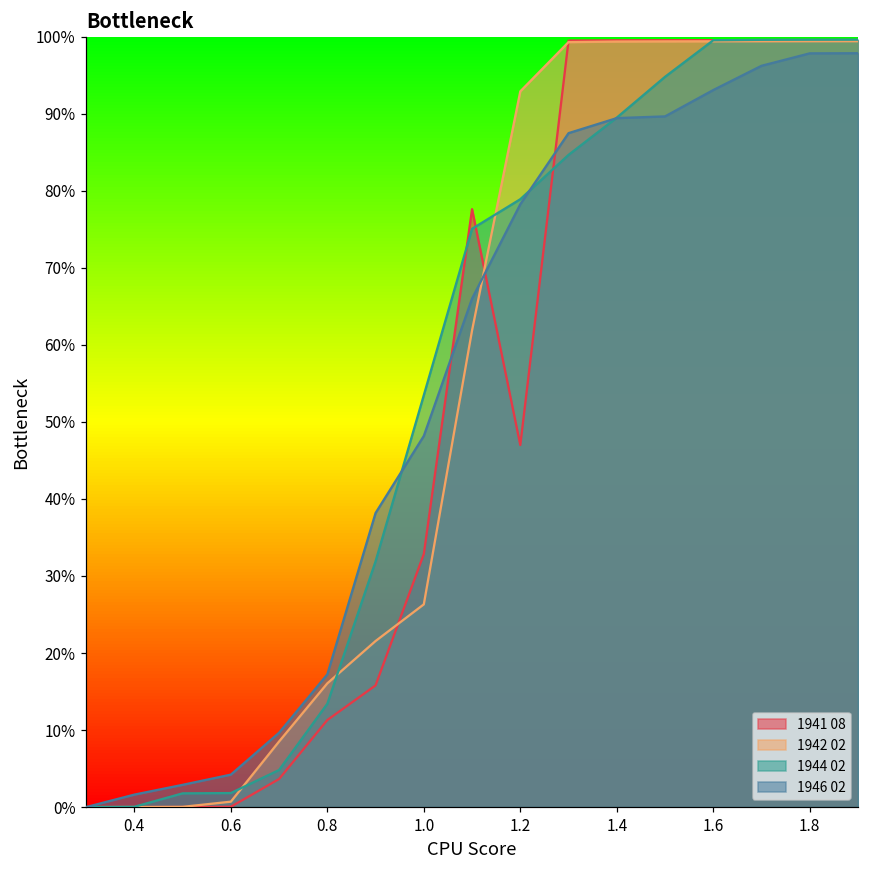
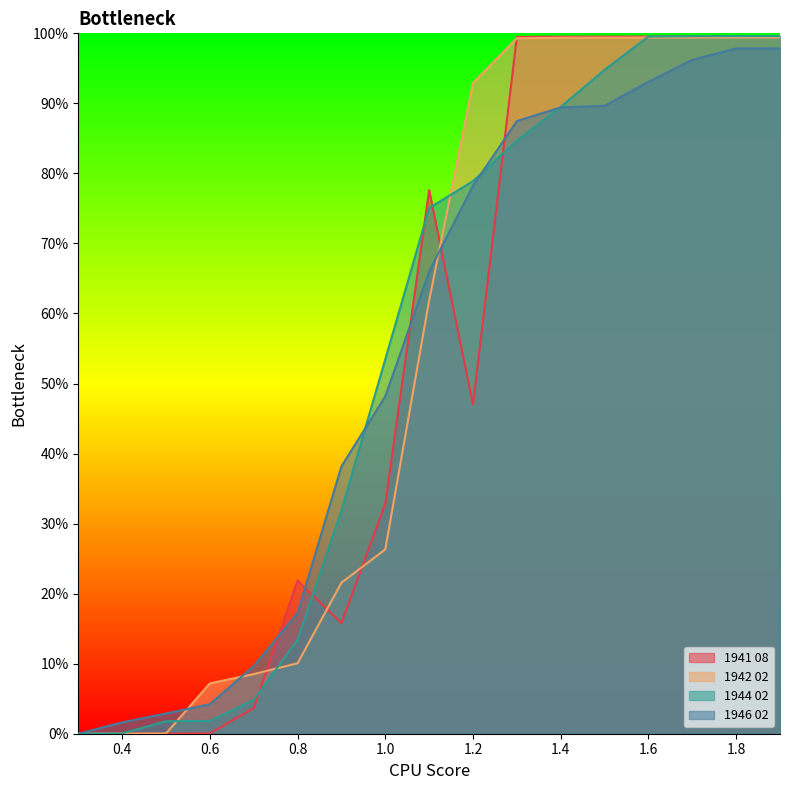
1942 02, 0.6: 1% -> 7%
1941 08, 0.8: 11% -> 22%
1942 02, 0.8: 16% -> 10%
